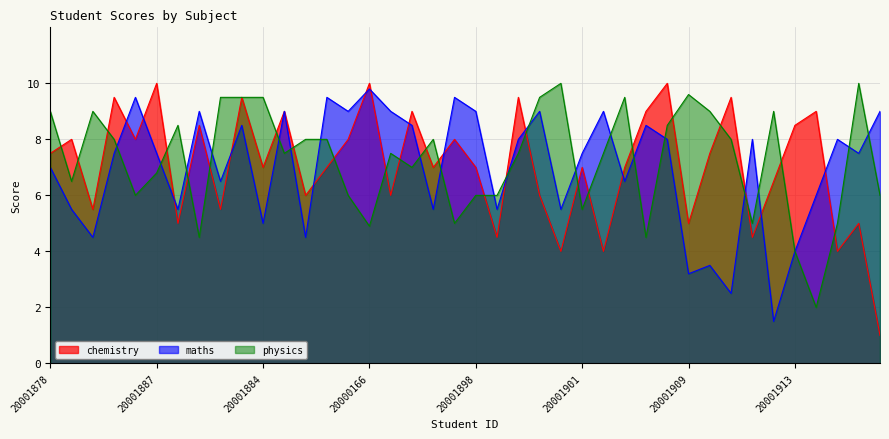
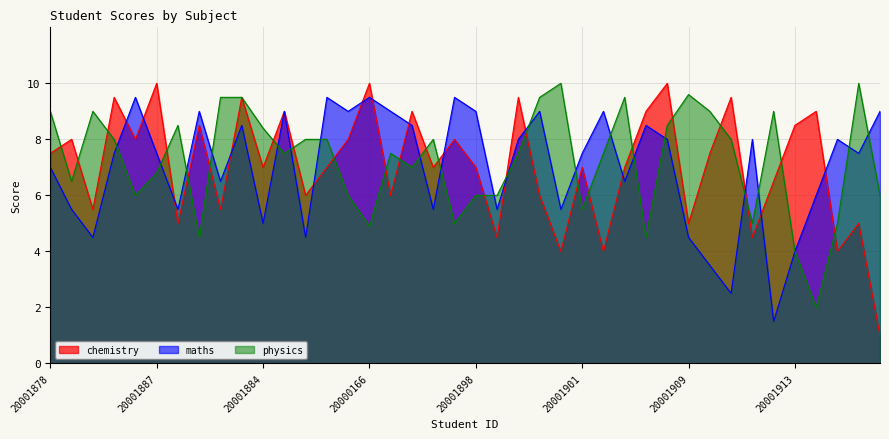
physics, 20001884: 9.5 -> 8.4
maths, 20000166: 9.8 -> 9.5
maths, 20001909: 3.2 -> 4.5
